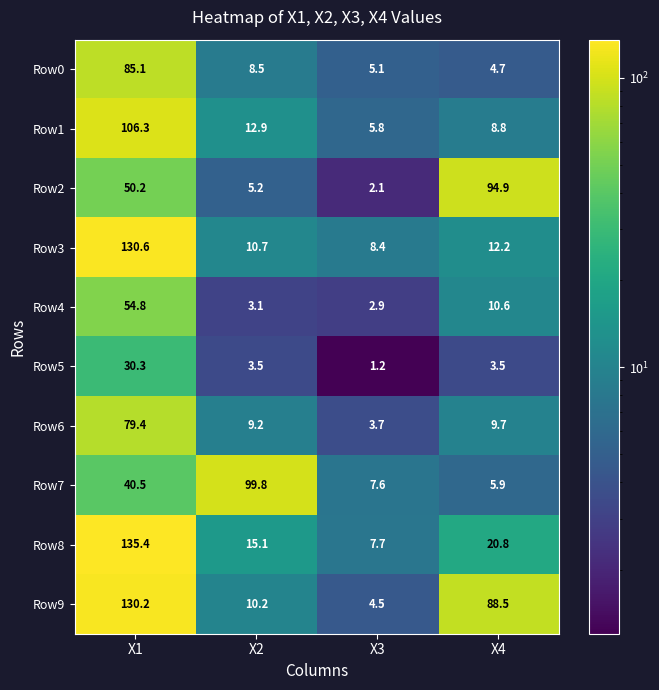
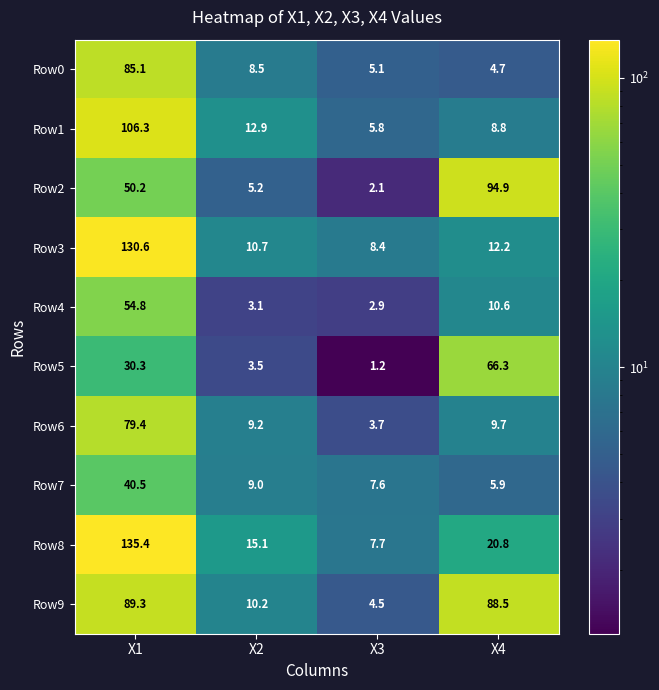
Row5, X4: 3.5 -> 66.3
Row7, X2: 99.8 -> 9.0
Row9, X1: 130.2 -> 89.3
